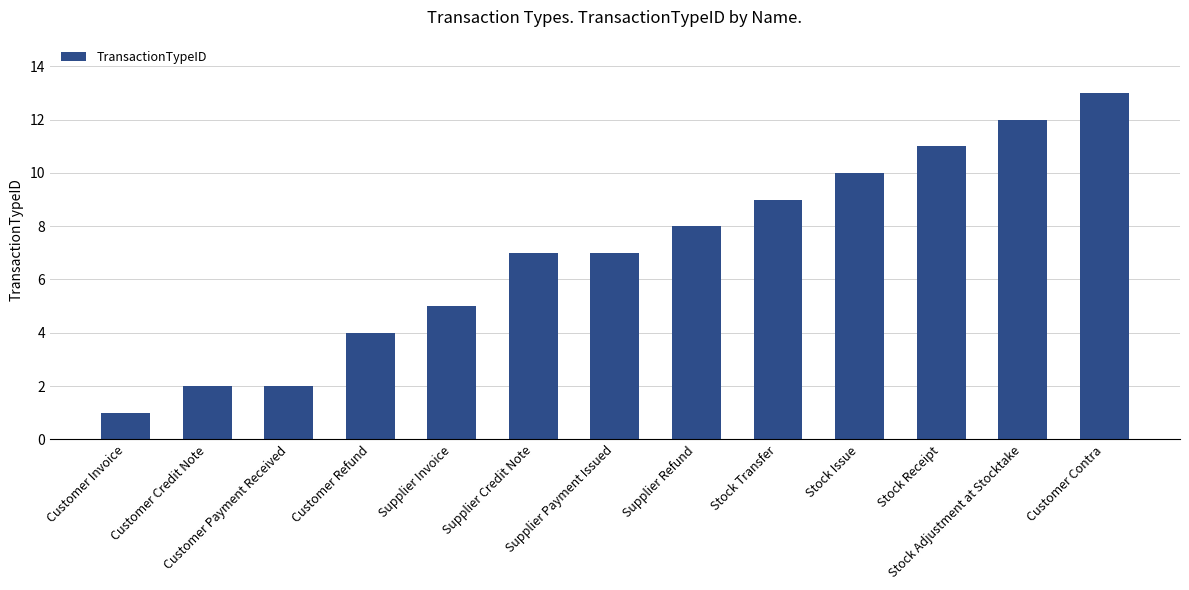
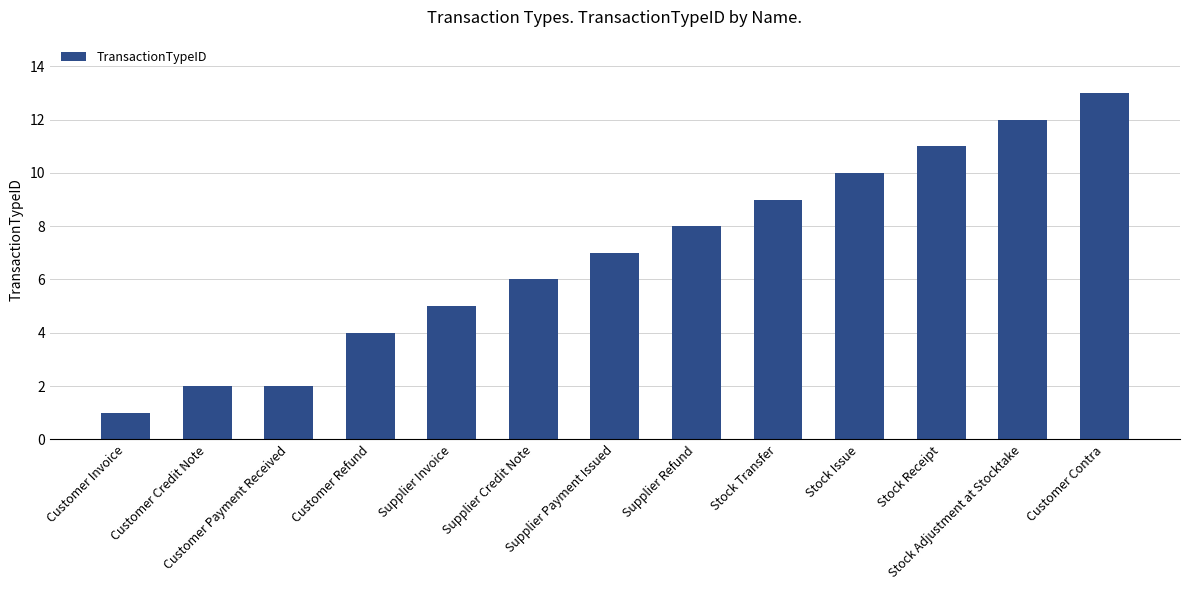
Supplier Credit Note: 7 -> 6
